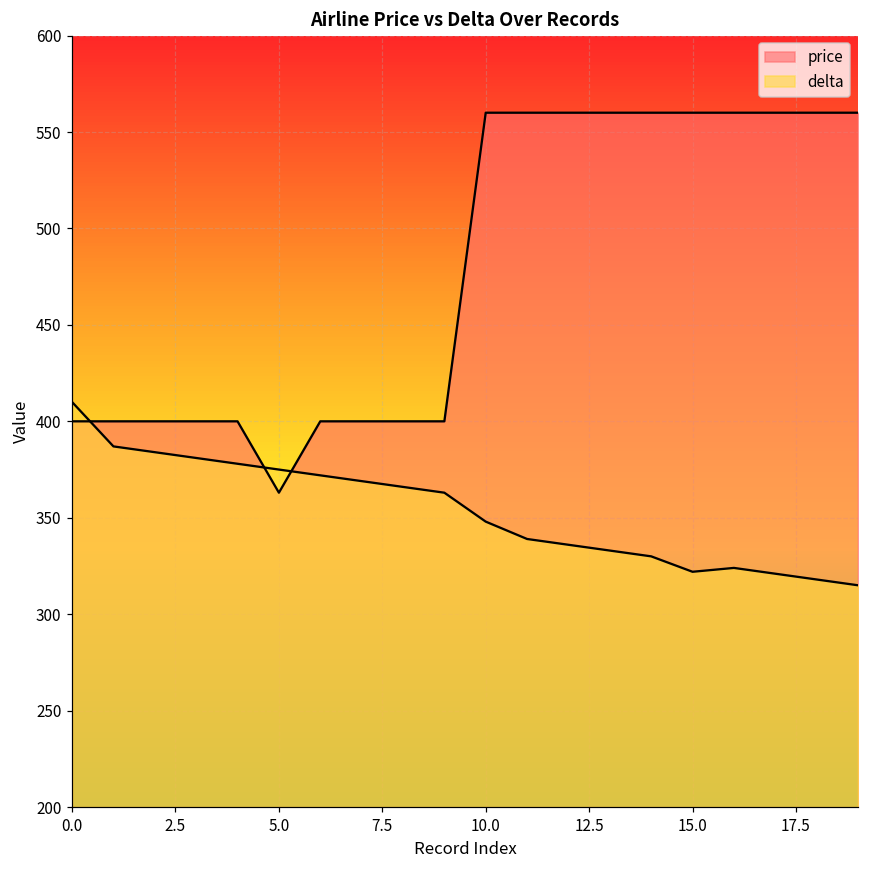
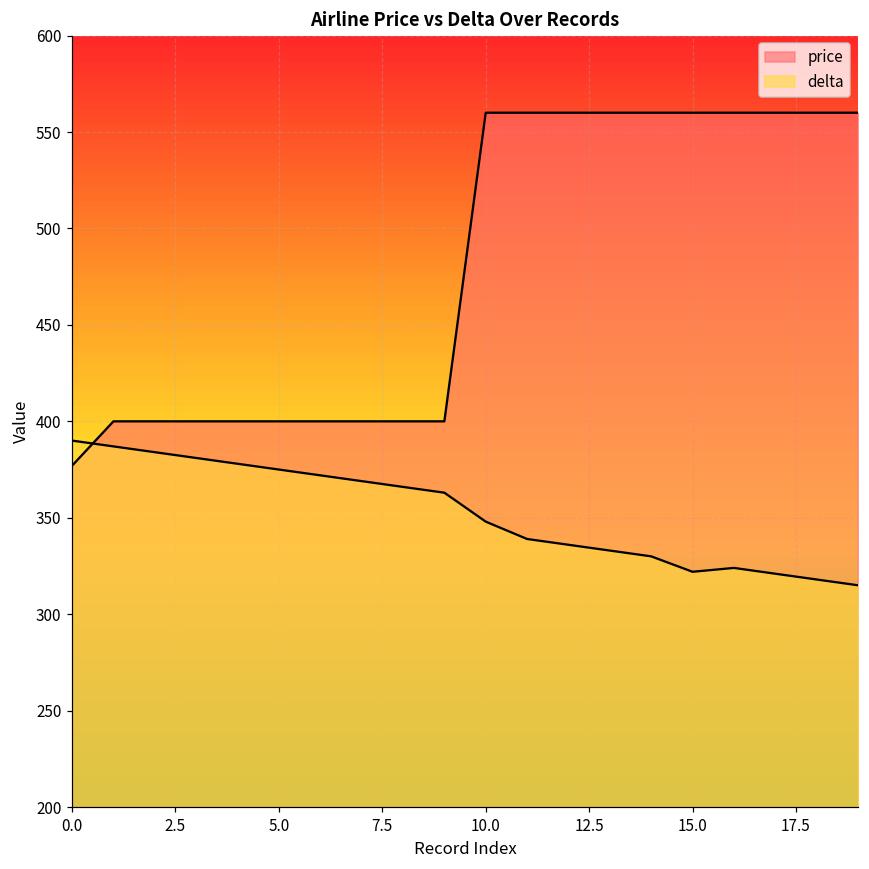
price, 0.0: 400 -> 377
delta, 0.0: 410 -> 390
price, 5.0: 363 -> 400
